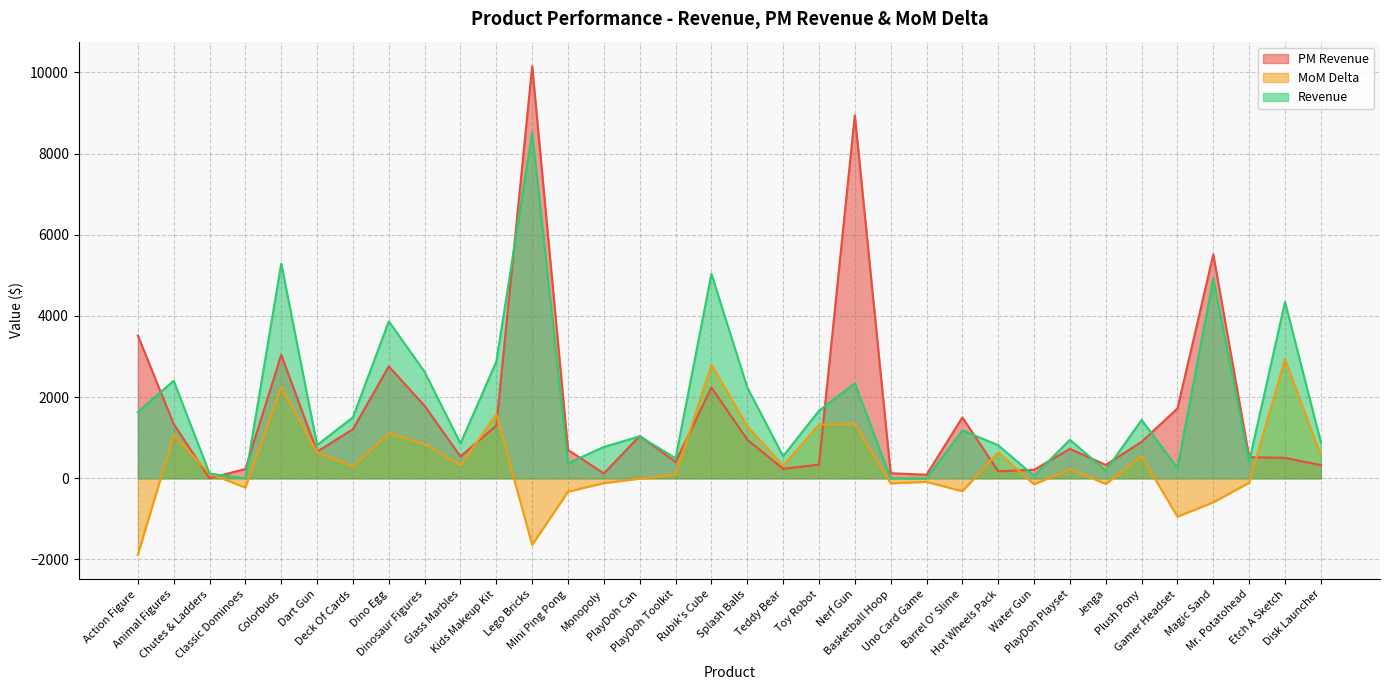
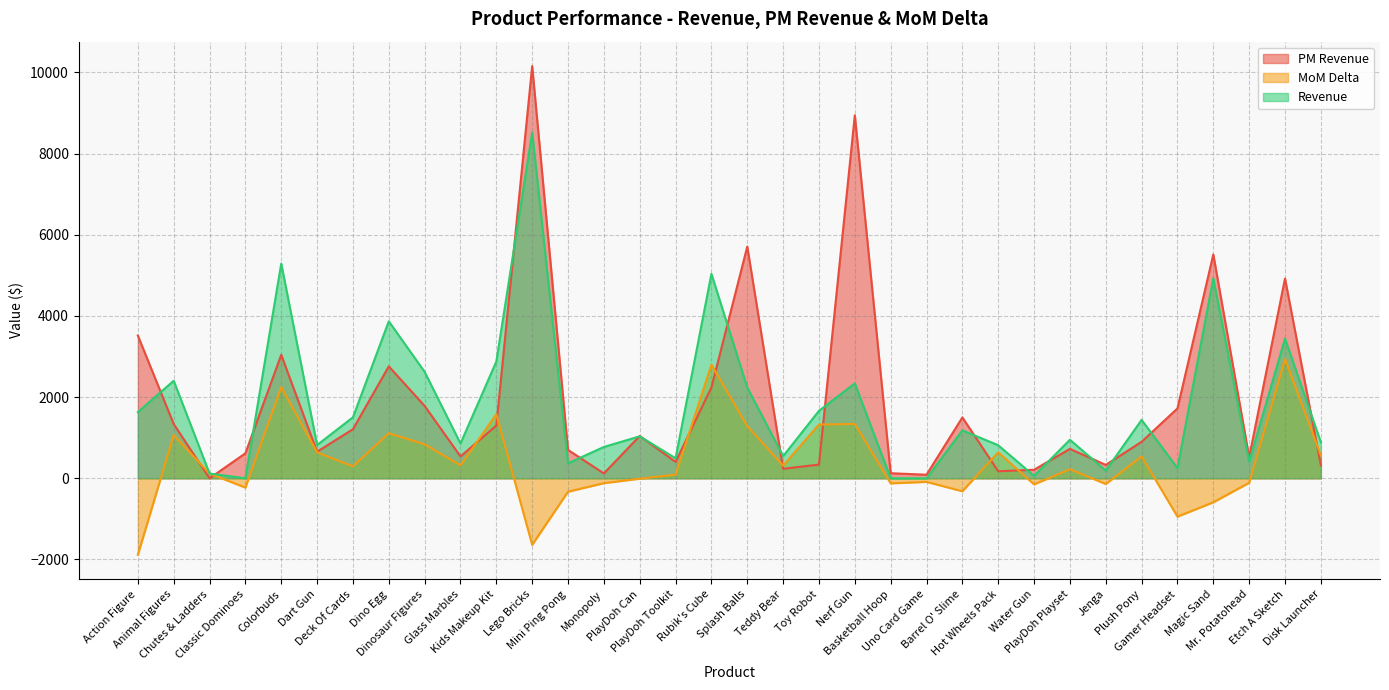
PM Revenue, Classic Dominoes: 200 -> 600
PM Revenue, Splash Balls: 1000 -> 5700
PM Revenue, Etch A Sketch: 500 -> 4900
Revenue, Etch A Sketch: 4300 -> 3400
